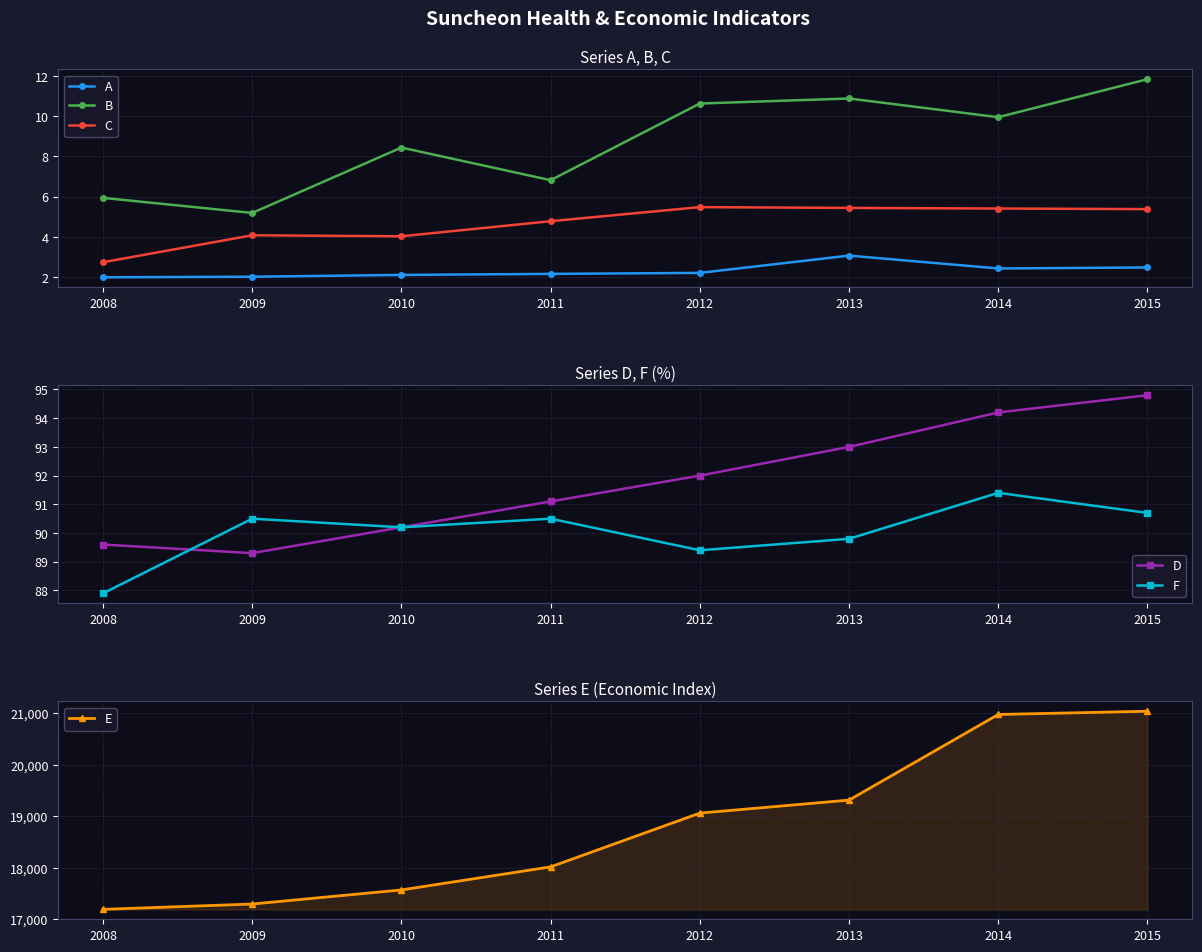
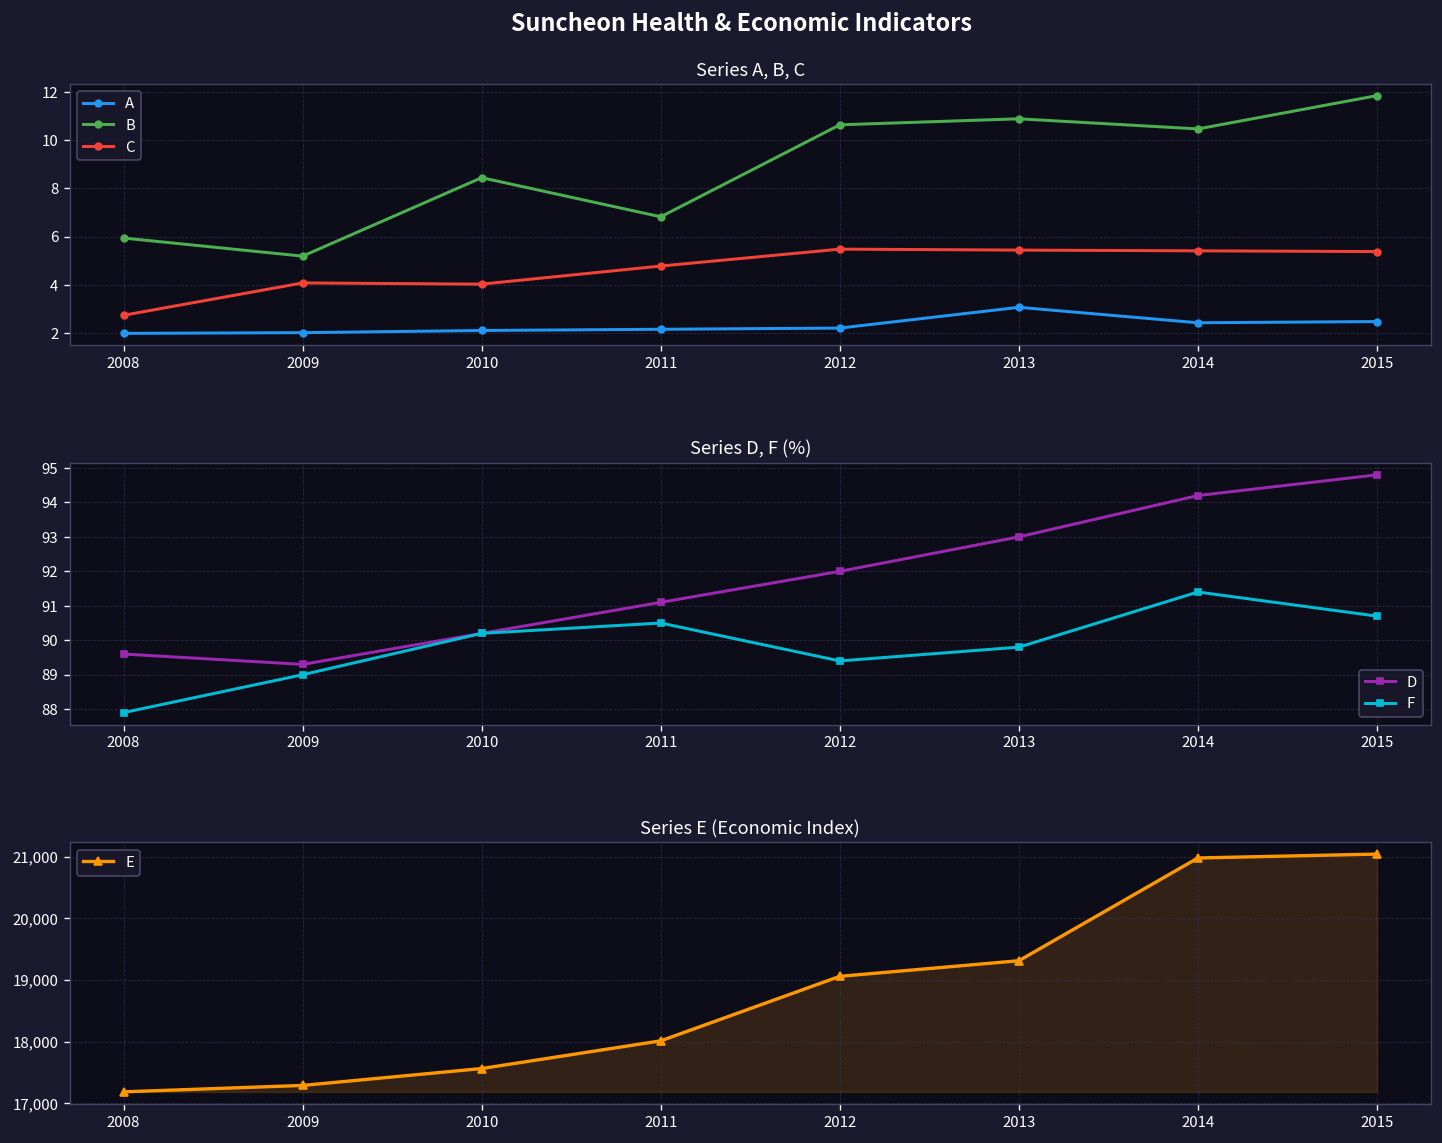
Series A, B, C, B, 2014: 10.0 -> 10.5
Series D, F (%), F, 2009: 90.5 -> 89.0
